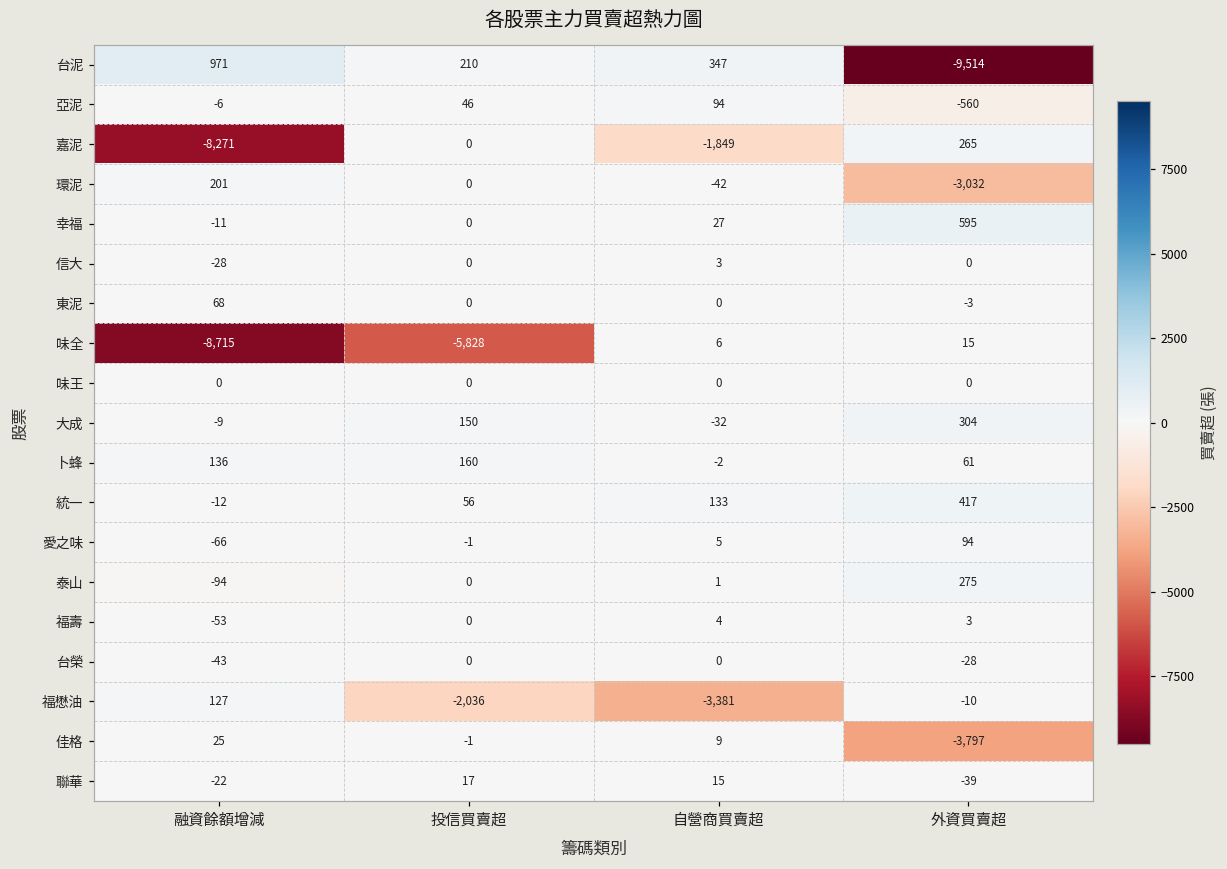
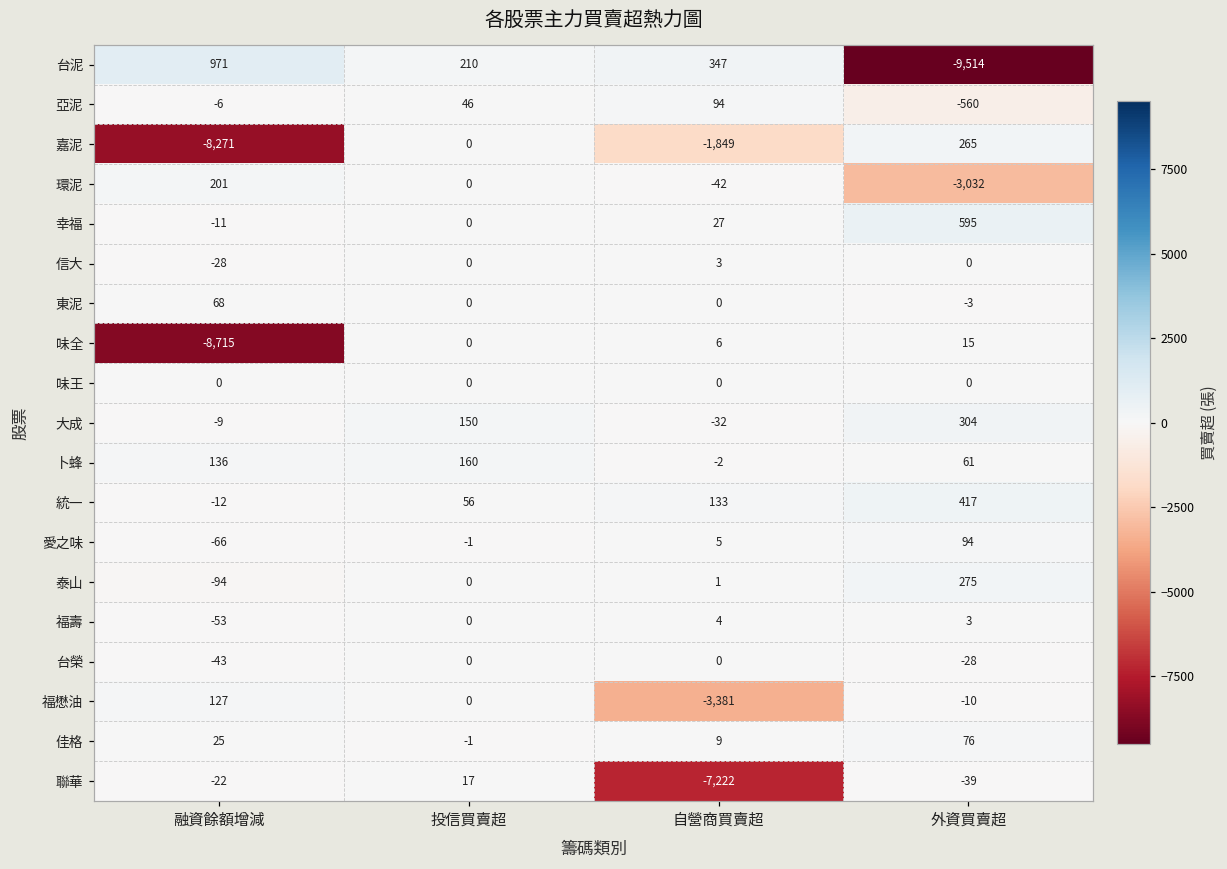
味全, 投信買賣超: -5,828 -> 0
福懋油, 投信買賣超: -2,036 -> 0
佳格, 外資買賣超: -3,797 -> 76
聯華, 自營商買賣超: 15 -> -7,222
